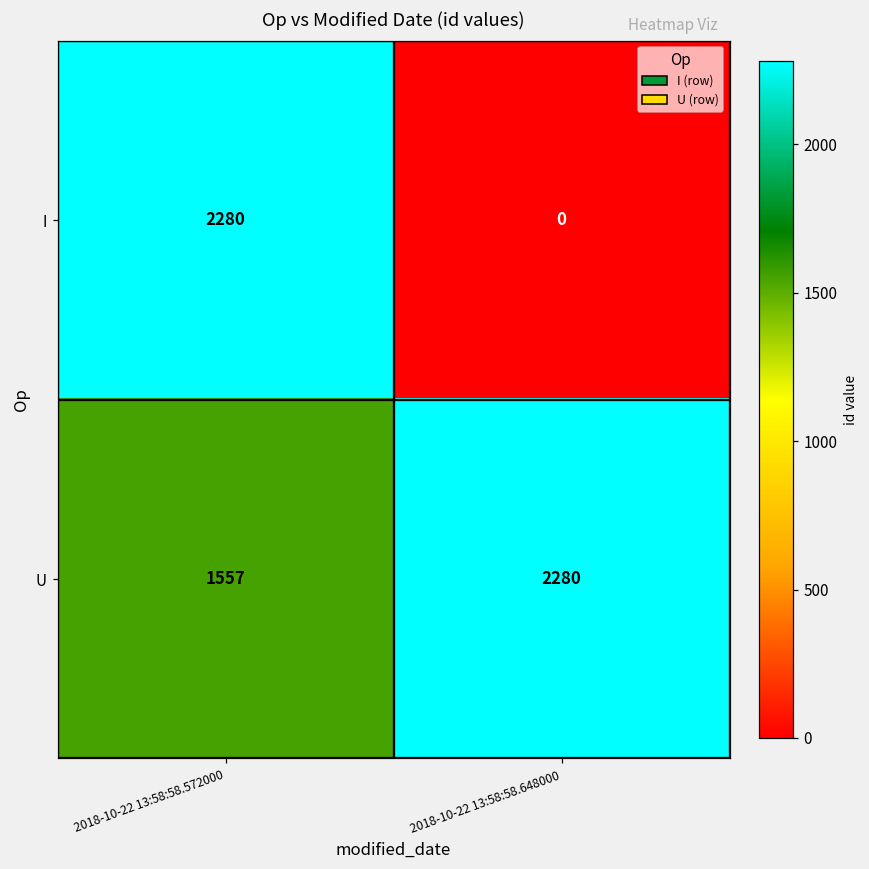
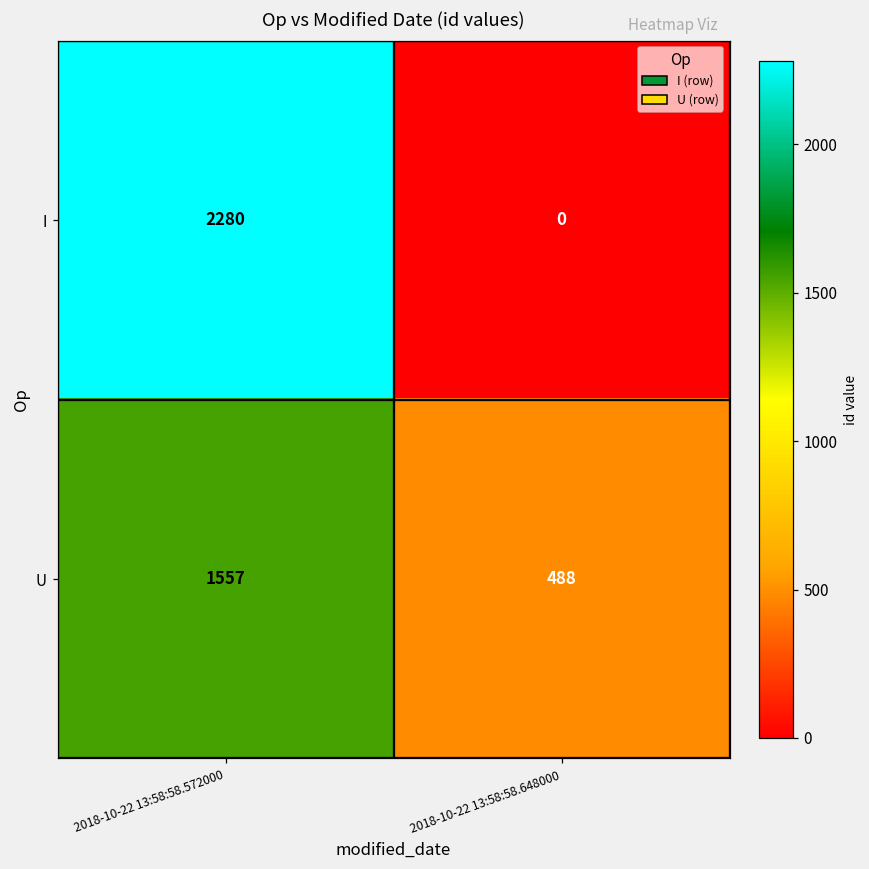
U, 2018-10-22 13:58:58.648000: 2280 -> 488
